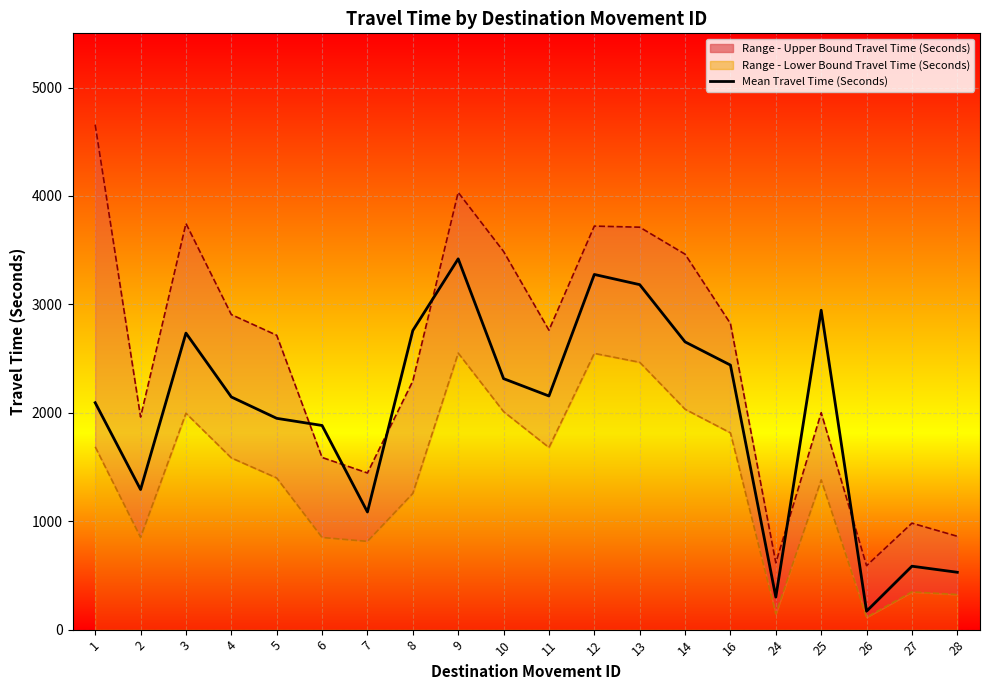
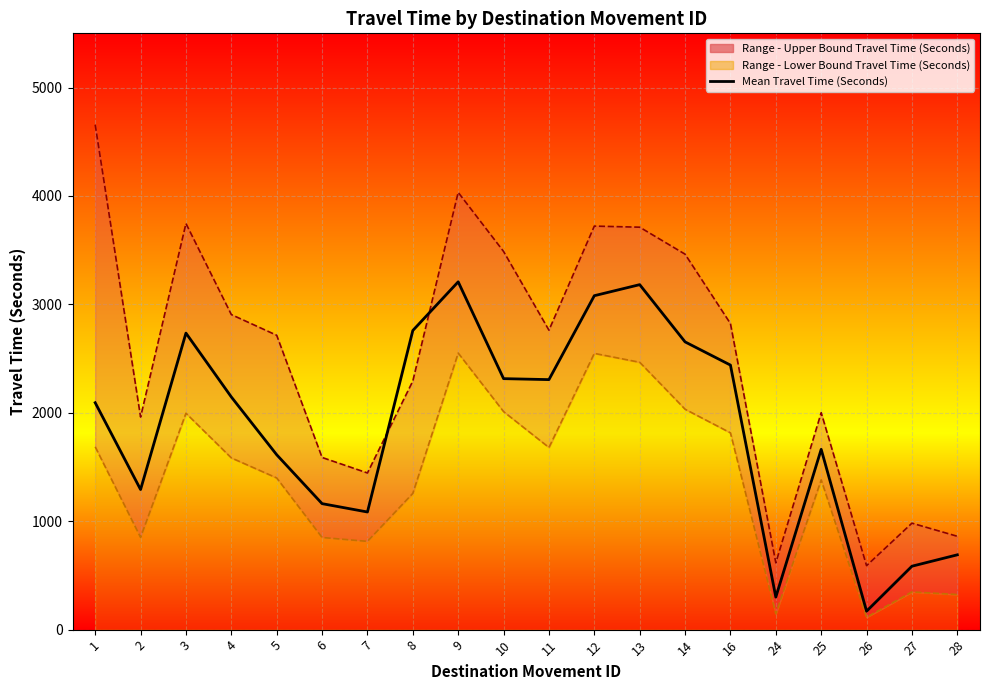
Mean Travel Time (Seconds), 5: 1950 -> 1610
Mean Travel Time (Seconds), 6: 1880 -> 1160
Mean Travel Time (Seconds), 9: 3420 -> 3210
Mean Travel Time (Seconds), 11: 2160 -> 2310
Mean Travel Time (Seconds), 12: 3280 -> 3080
Mean Travel Time (Seconds), 25: 2950 -> 1660
Mean Travel Time (Seconds), 28: 530 -> 690
